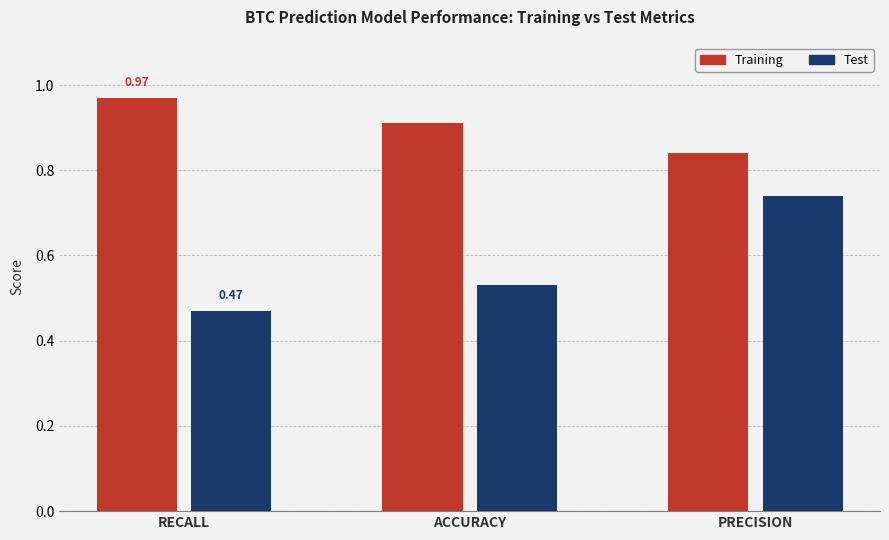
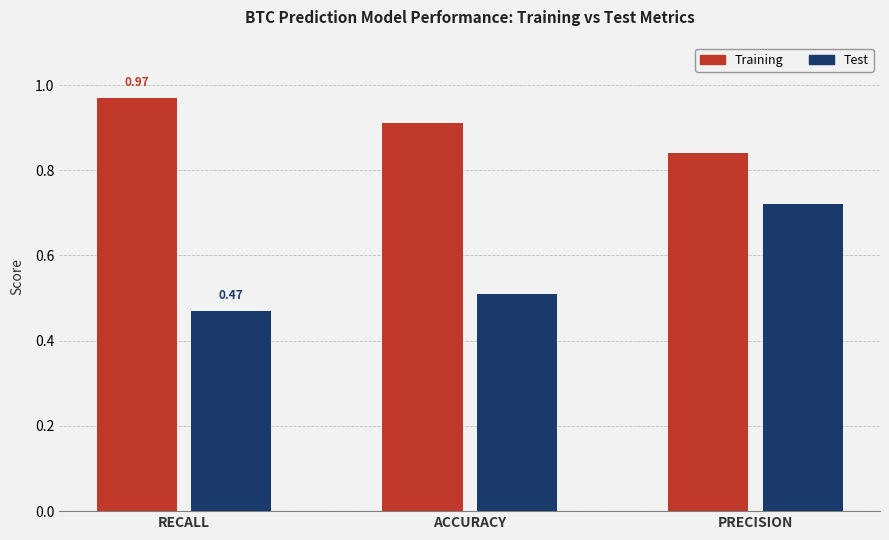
Test, ACCURACY: 0.53 -> 0.51
Test, PRECISION: 0.74 -> 0.72
